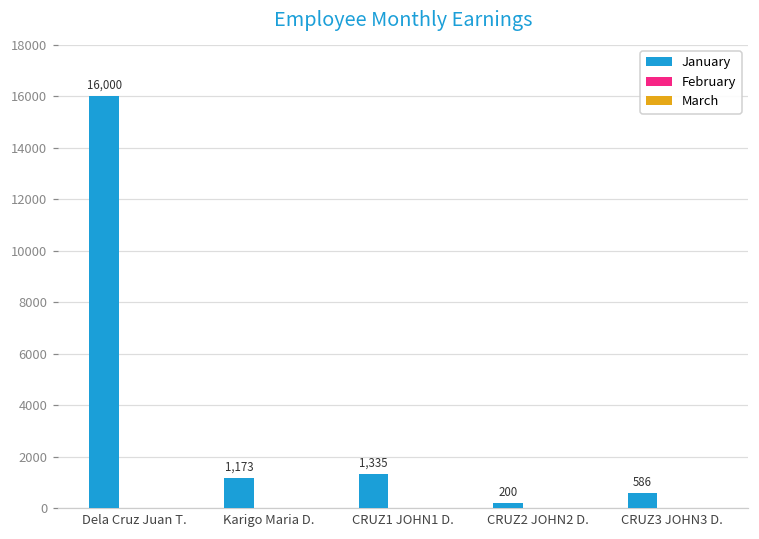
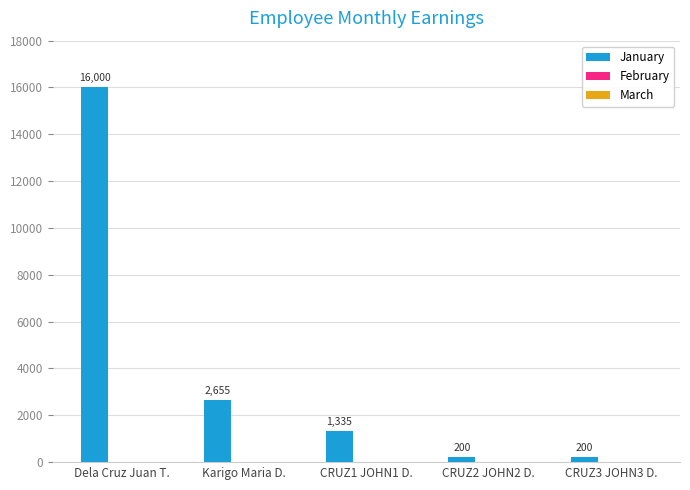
January, Karigo Maria D.: 1,173 -> 2,655
January, CRUZ3 JOHN3 D.: 586 -> 200
